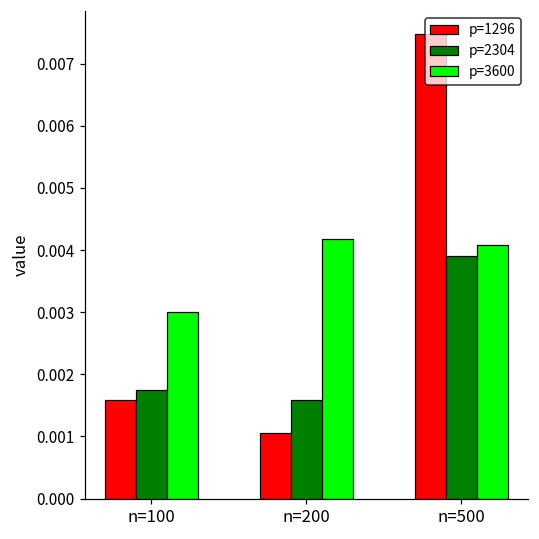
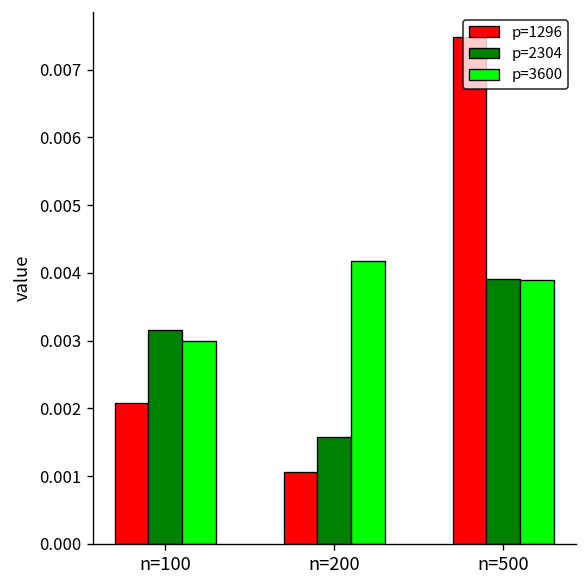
p=1296, n=100: 0.0016 -> 0.0021
p=2304, n=100: 0.0017 -> 0.0032
p=3600, n=500: 0.0041 -> 0.0039
